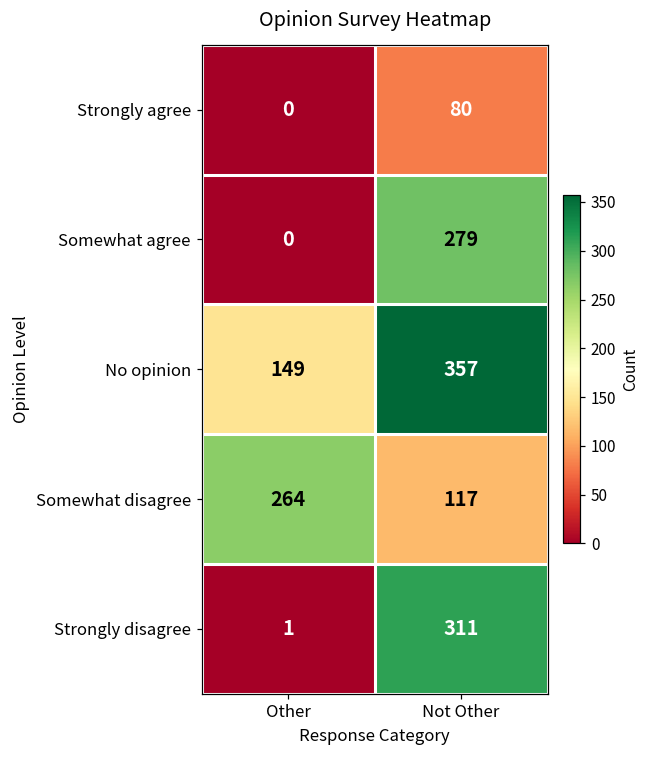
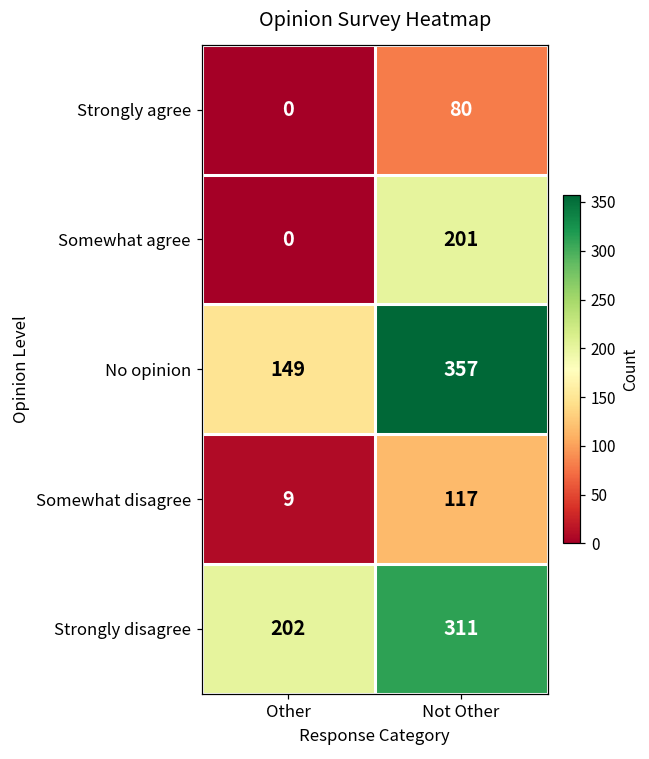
Somewhat agree, Not Other: 279 -> 201
Somewhat disagree, Other: 264 -> 9
Strongly disagree, Other: 1 -> 202
